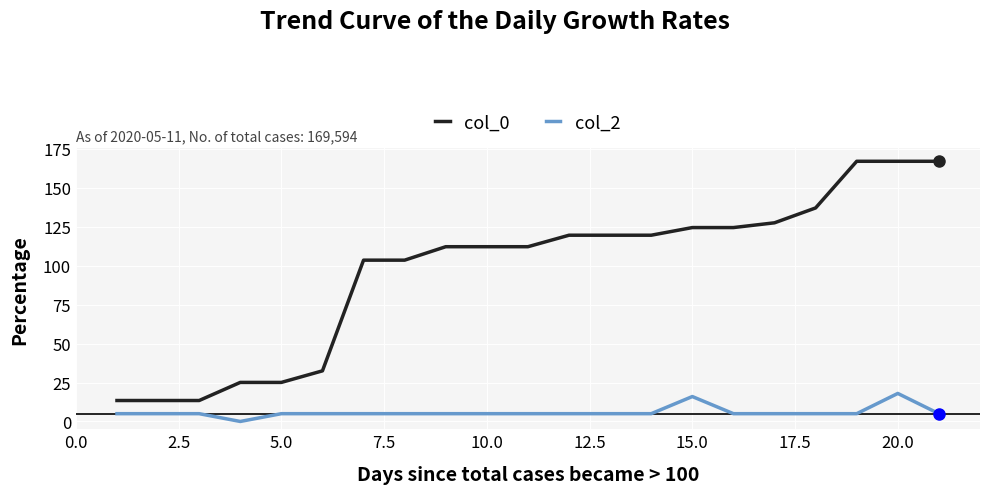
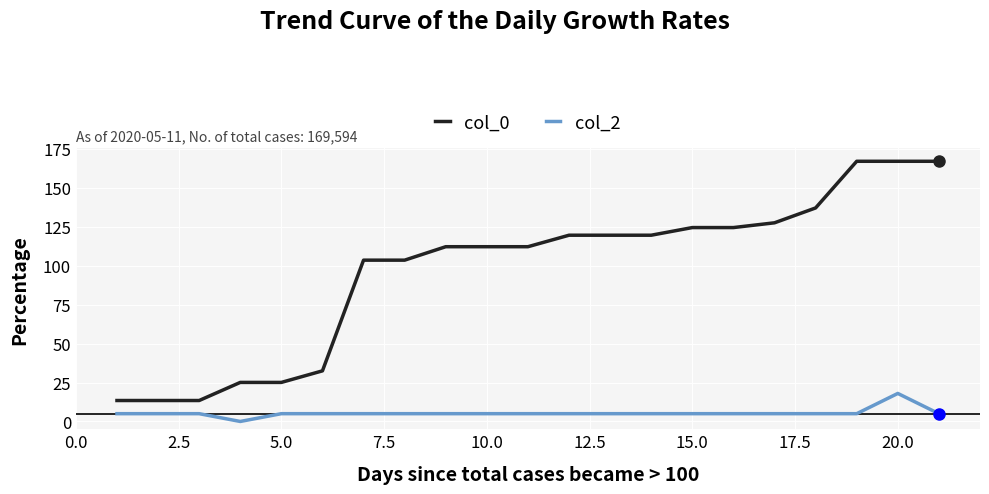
col_2, 15.0: 16 -> 5
